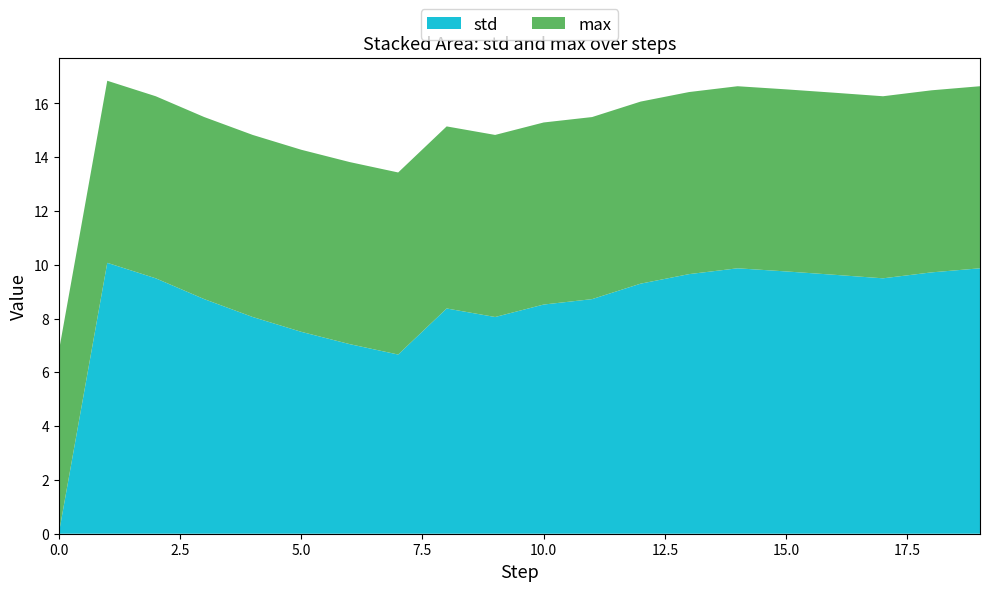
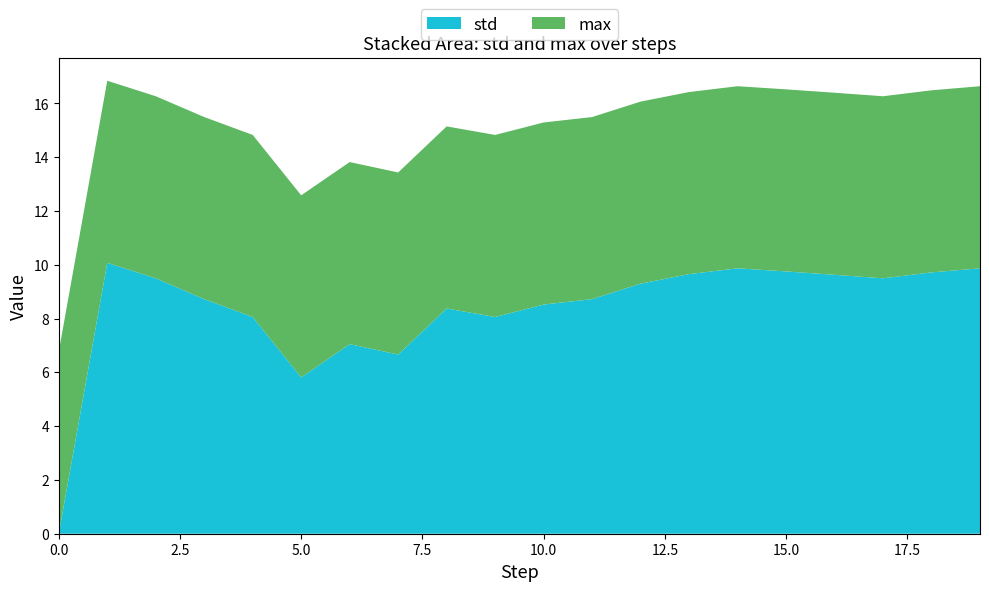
std, 5.0: 7.5 -> 5.8
